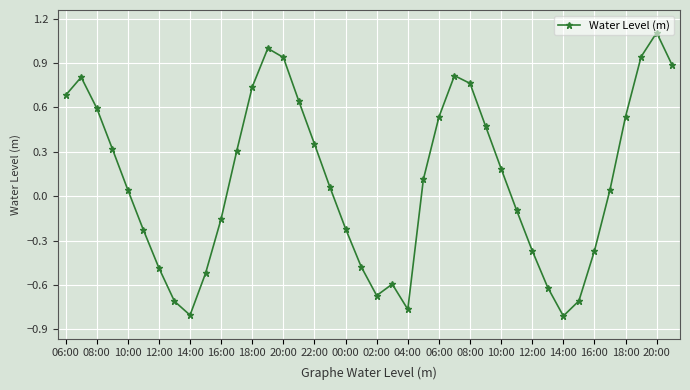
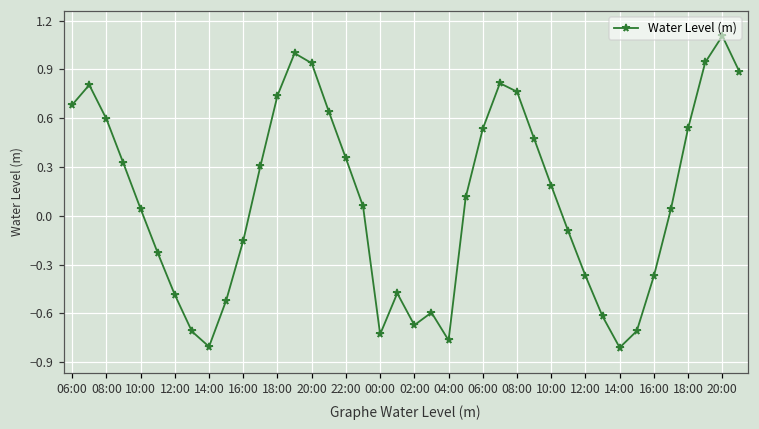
00:00: -0.22 -> -0.73
